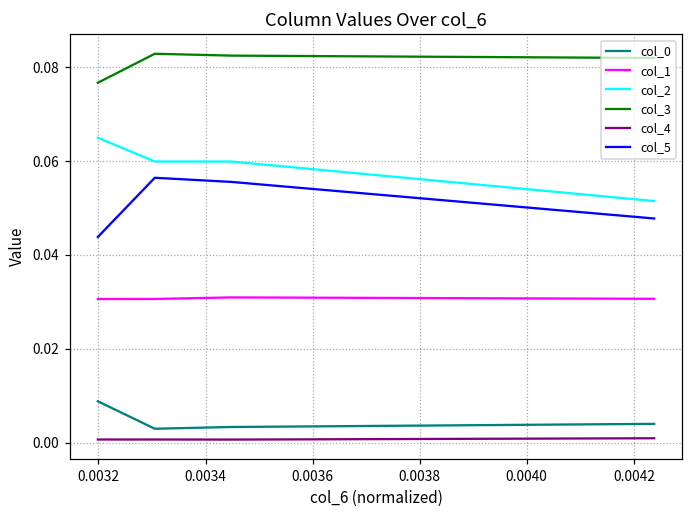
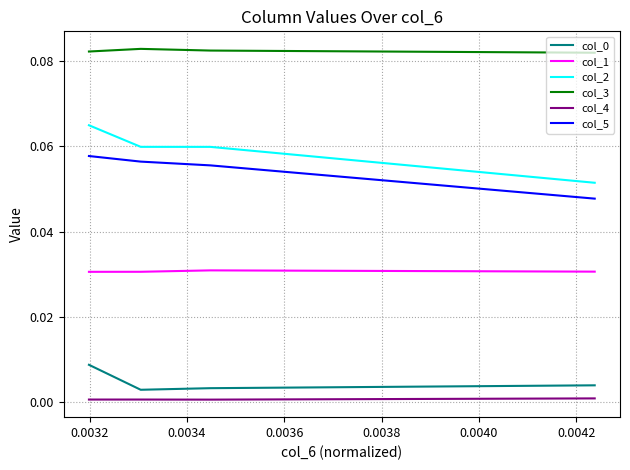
col_3, 0.0032: 0.077 -> 0.082
col_5, 0.0032: 0.044 -> 0.058
